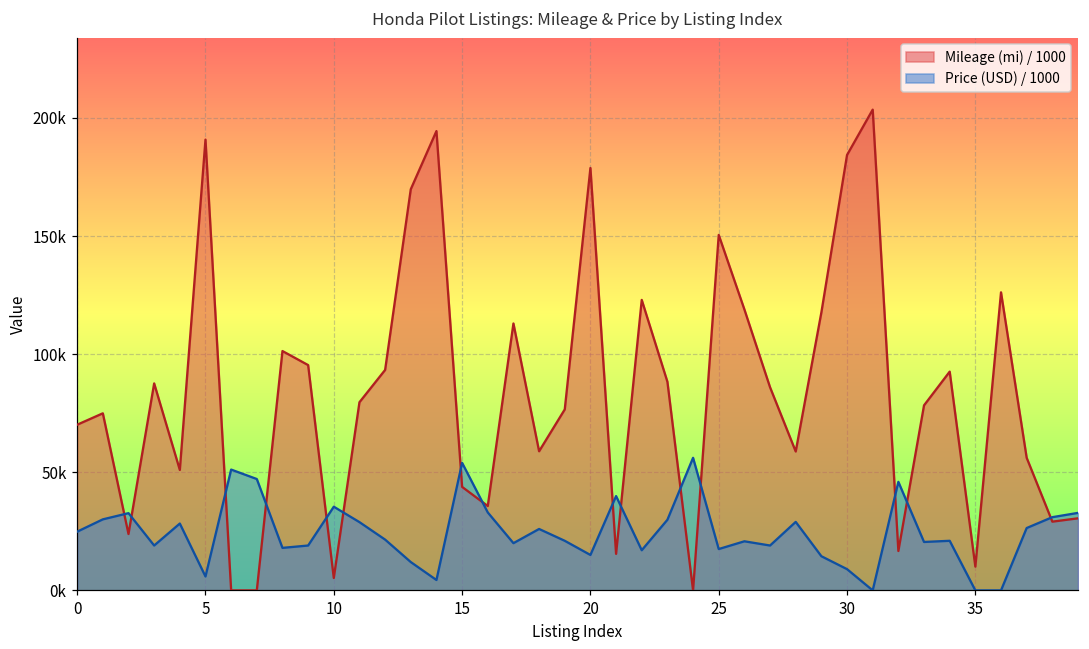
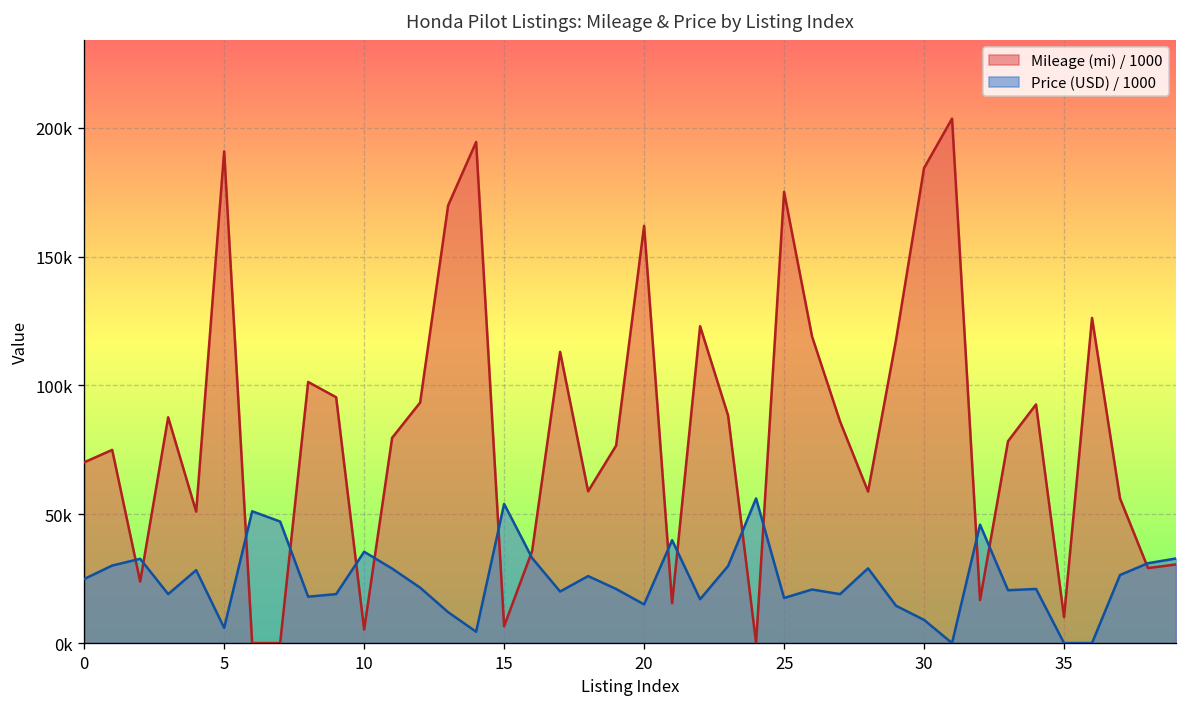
Mileage (mi) / 1000, 15: 44000 -> 7000
Mileage (mi) / 1000, 20: 179000 -> 162000
Mileage (mi) / 1000, 25: 150000 -> 175000
